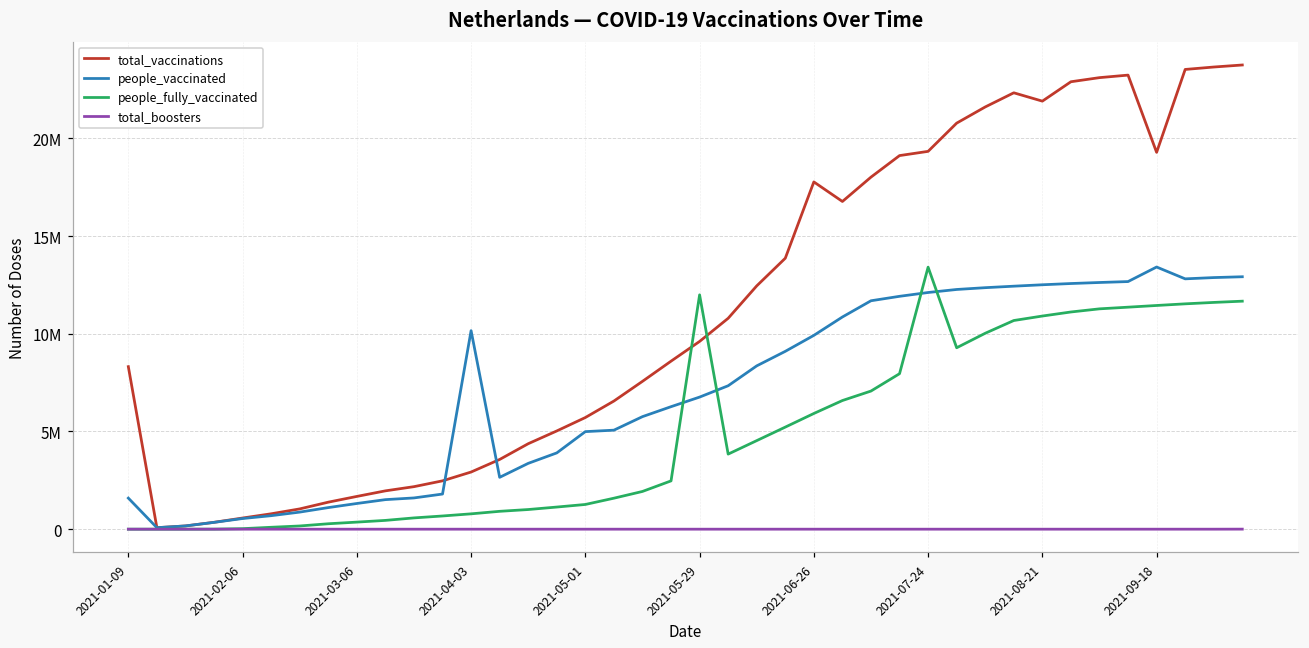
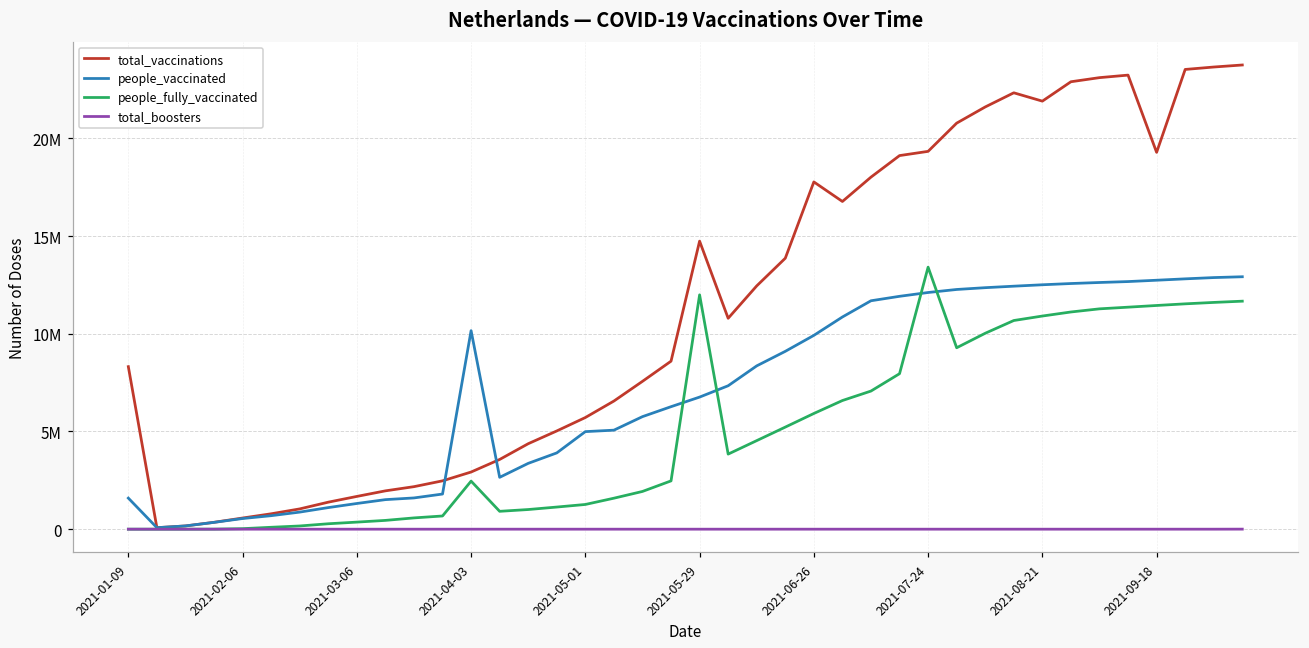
people_fully_vaccinated, 2021-04-03: 800000 -> 2500000
total_vaccinations, 2021-05-29: 9600000 -> 14700000
people_vaccinated, 2021-09-18: 13400000 -> 12700000
